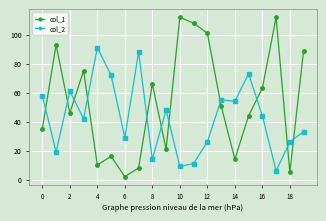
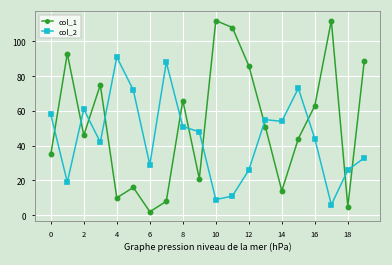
col_2, 8: 14 -> 51
col_1, 12: 101 -> 86
